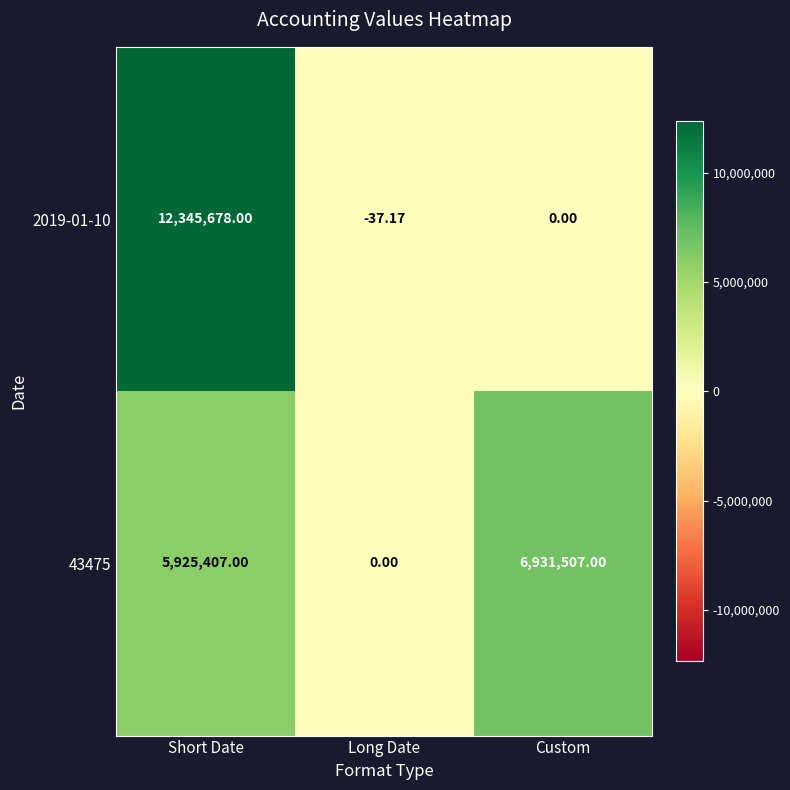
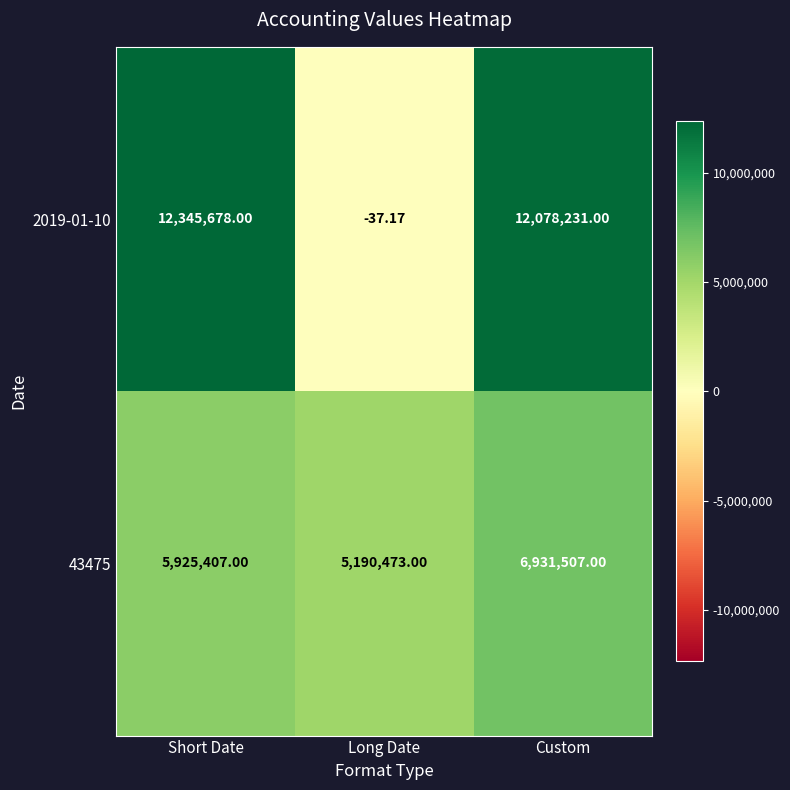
2019-01-10, Custom: 0.00 -> 12,078,231.00
43475, Long Date: 0.00 -> 5,190,473.00
